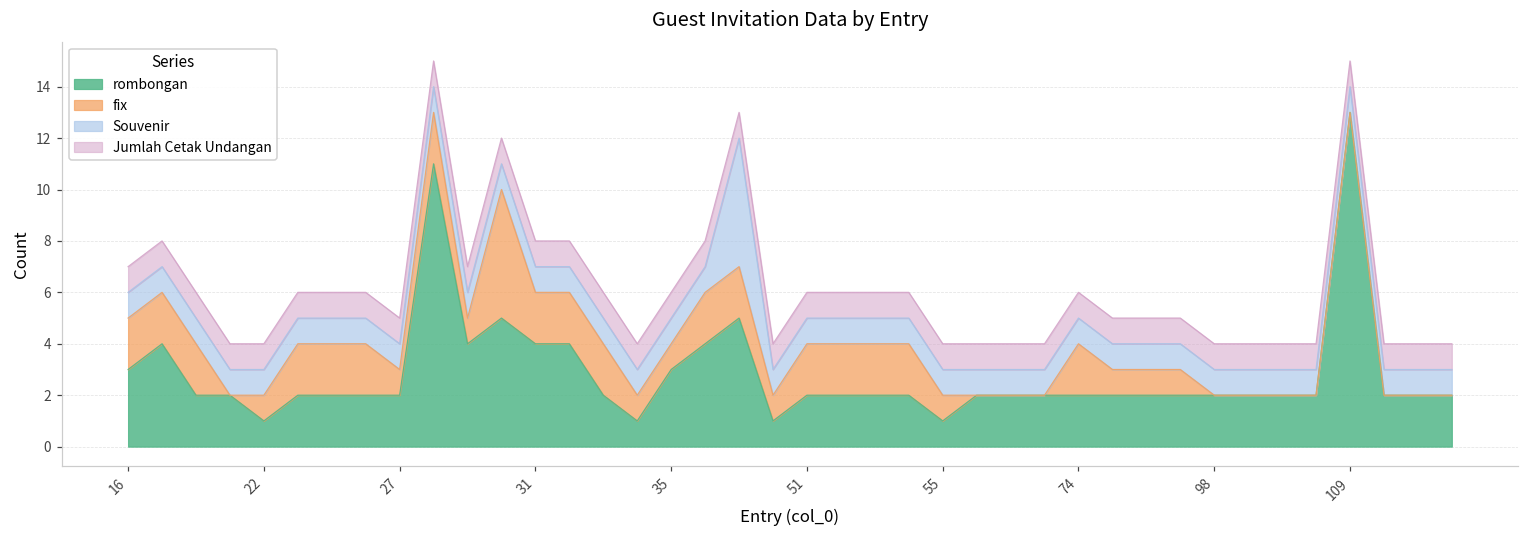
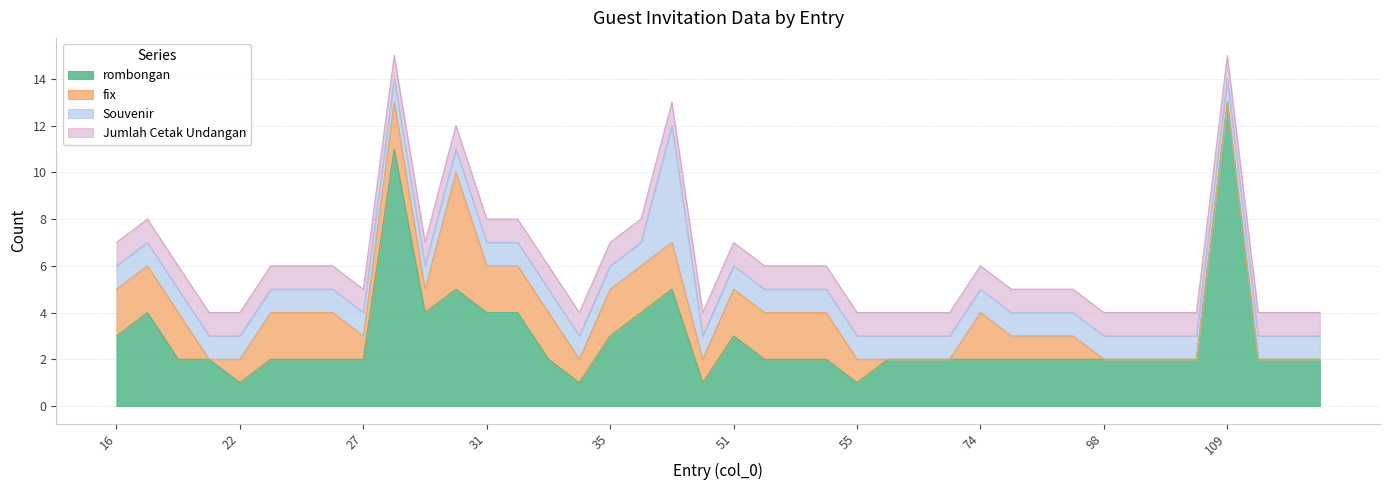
fix, 35: 1 -> 2
rombongan, 51: 2 -> 3
